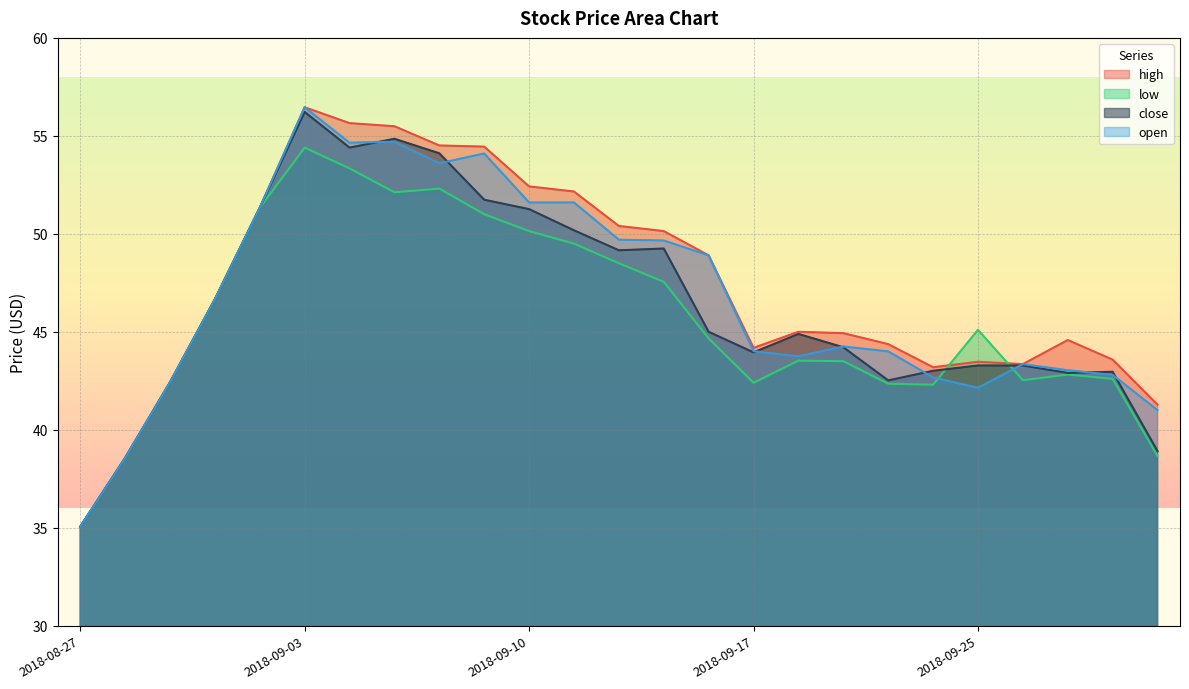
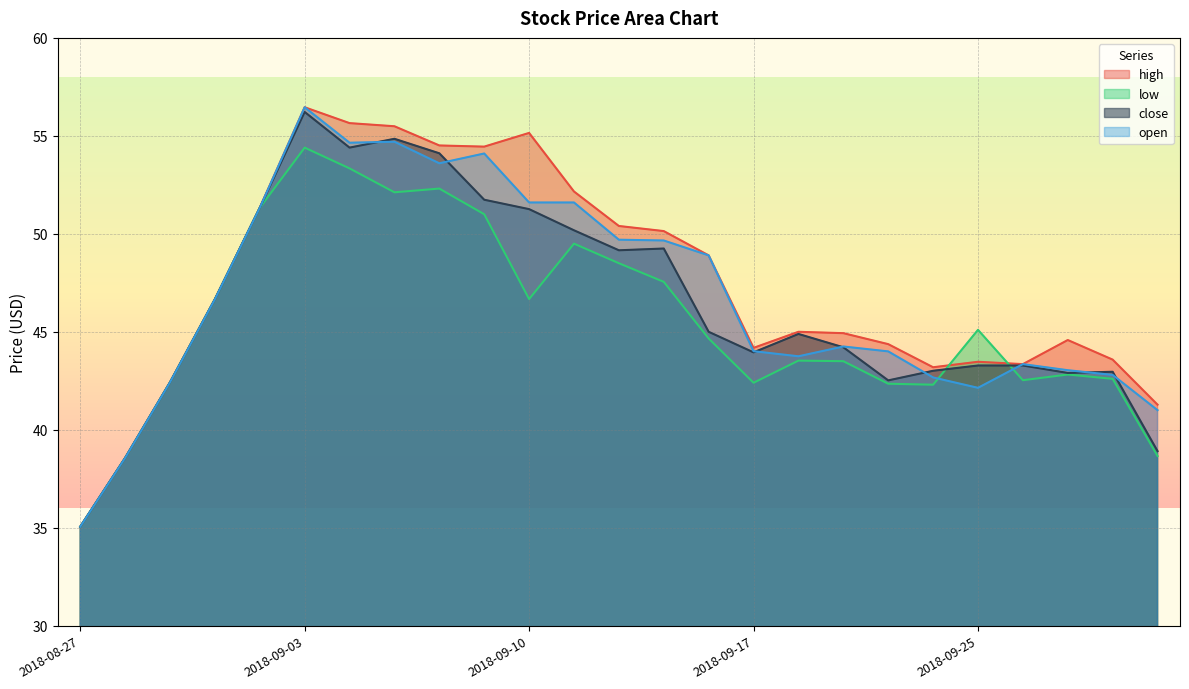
high, 2018-09-10: 52.4 -> 55.2
low, 2018-09-10: 50.1 -> 46.7
